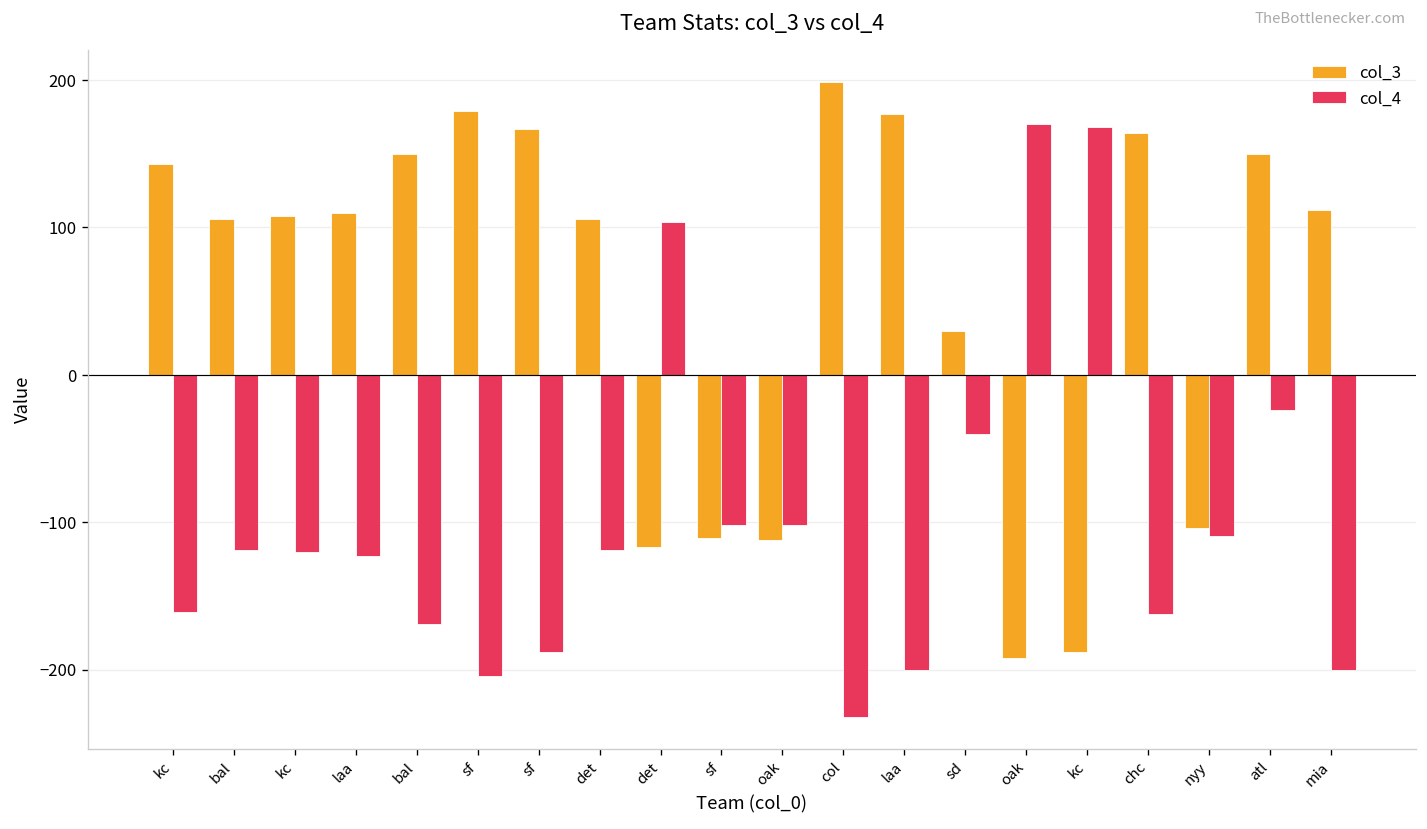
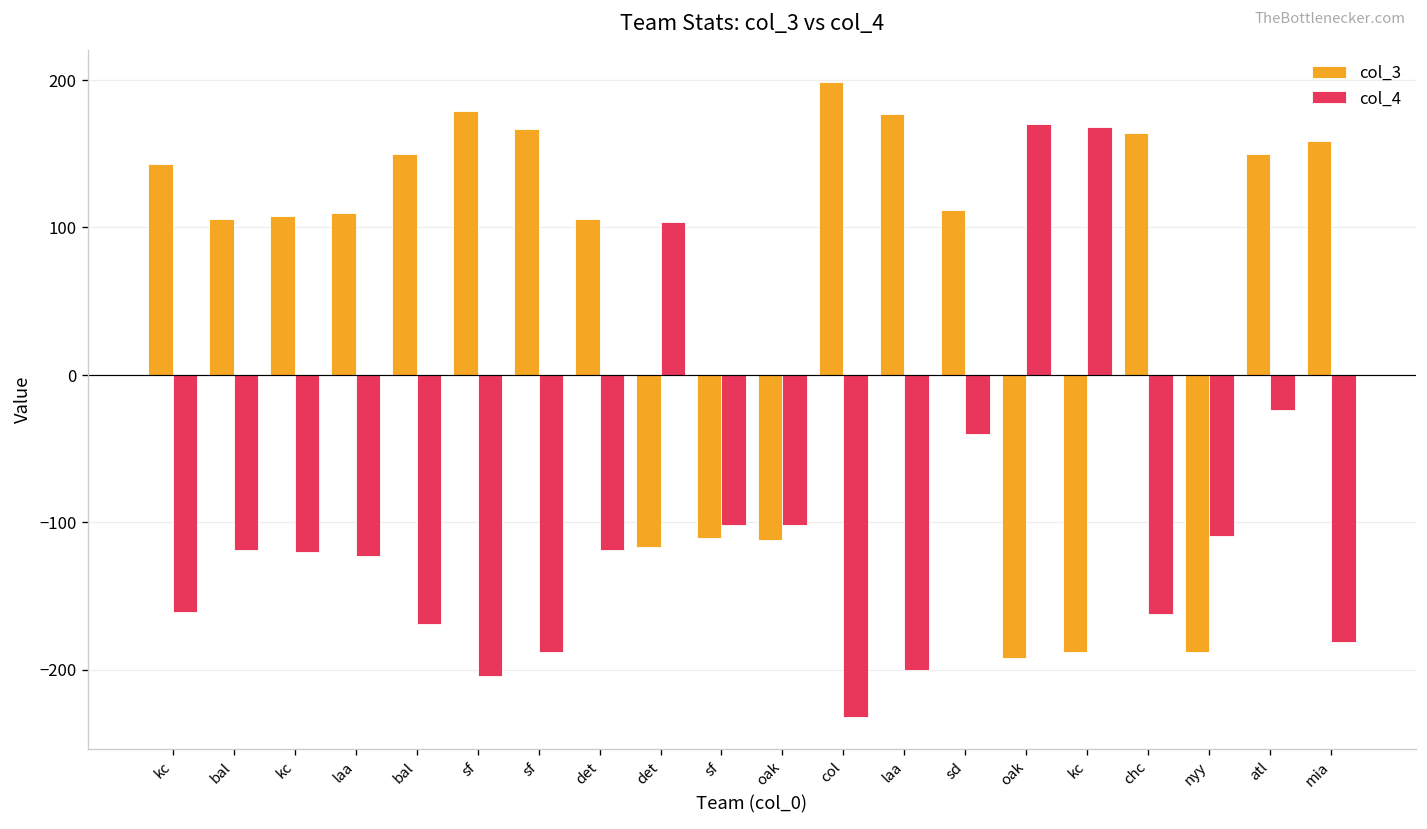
col_3, sd: 30 -> 112
col_3, nyy: -104 -> -188
col_3, mia: 112 -> 159
col_4, mia: -200 -> -181
